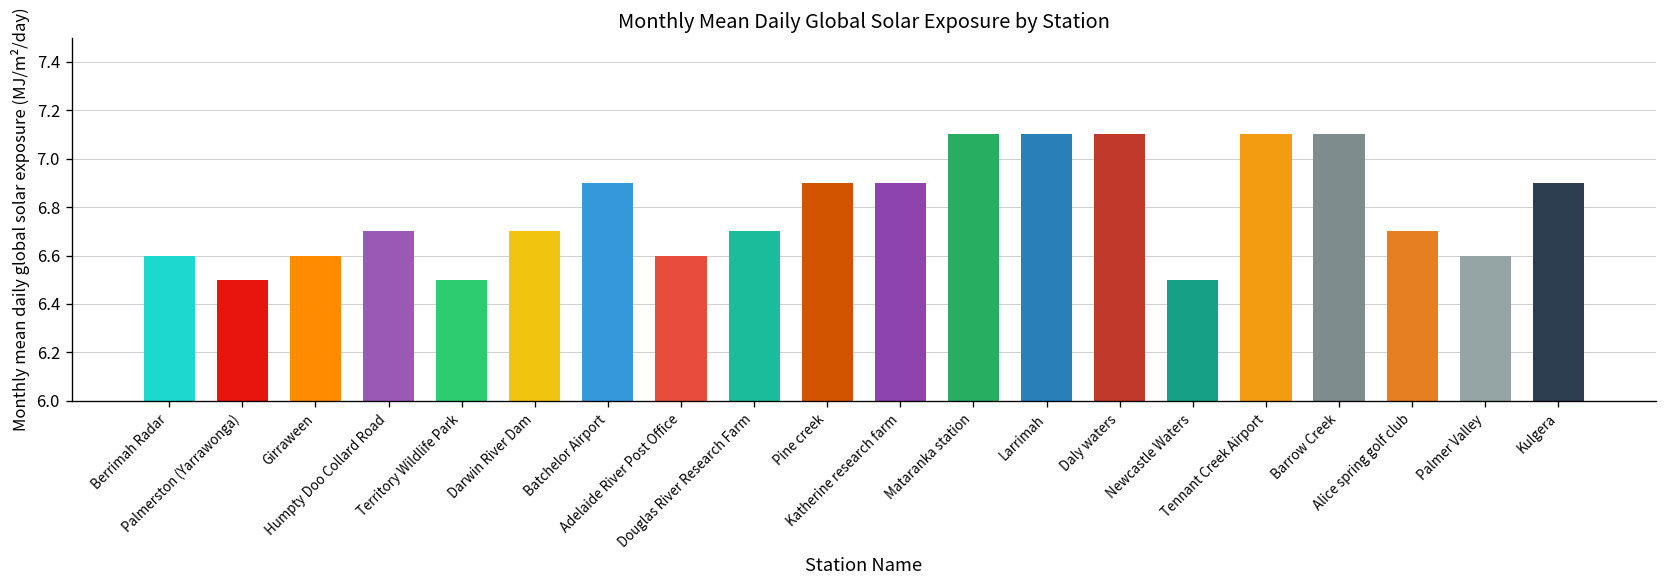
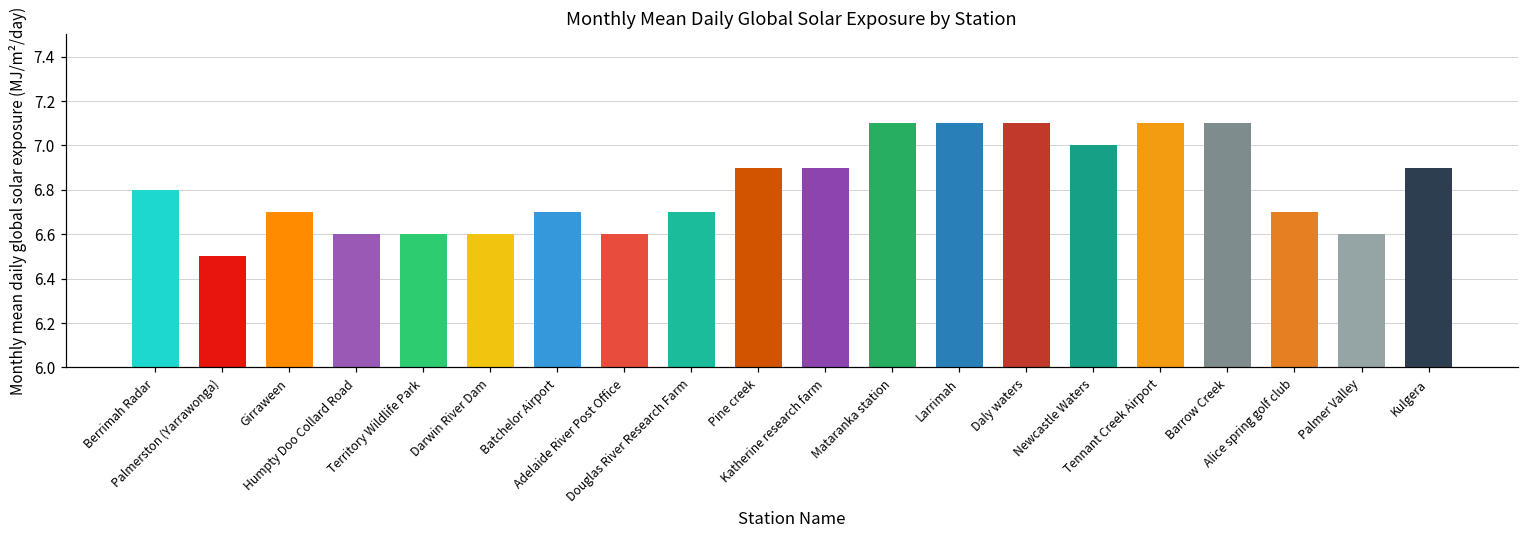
Berrimah Radar: 6.6 -> 6.8
Girraween: 6.6 -> 6.7
Humpty Doo Collard Road: 6.7 -> 6.6
Territory Wildlife Park: 6.5 -> 6.6
Darwin River Dam: 6.7 -> 6.6
Batchelor Airport: 6.9 -> 6.7
Newcastle Waters: 6.5 -> 7.0
